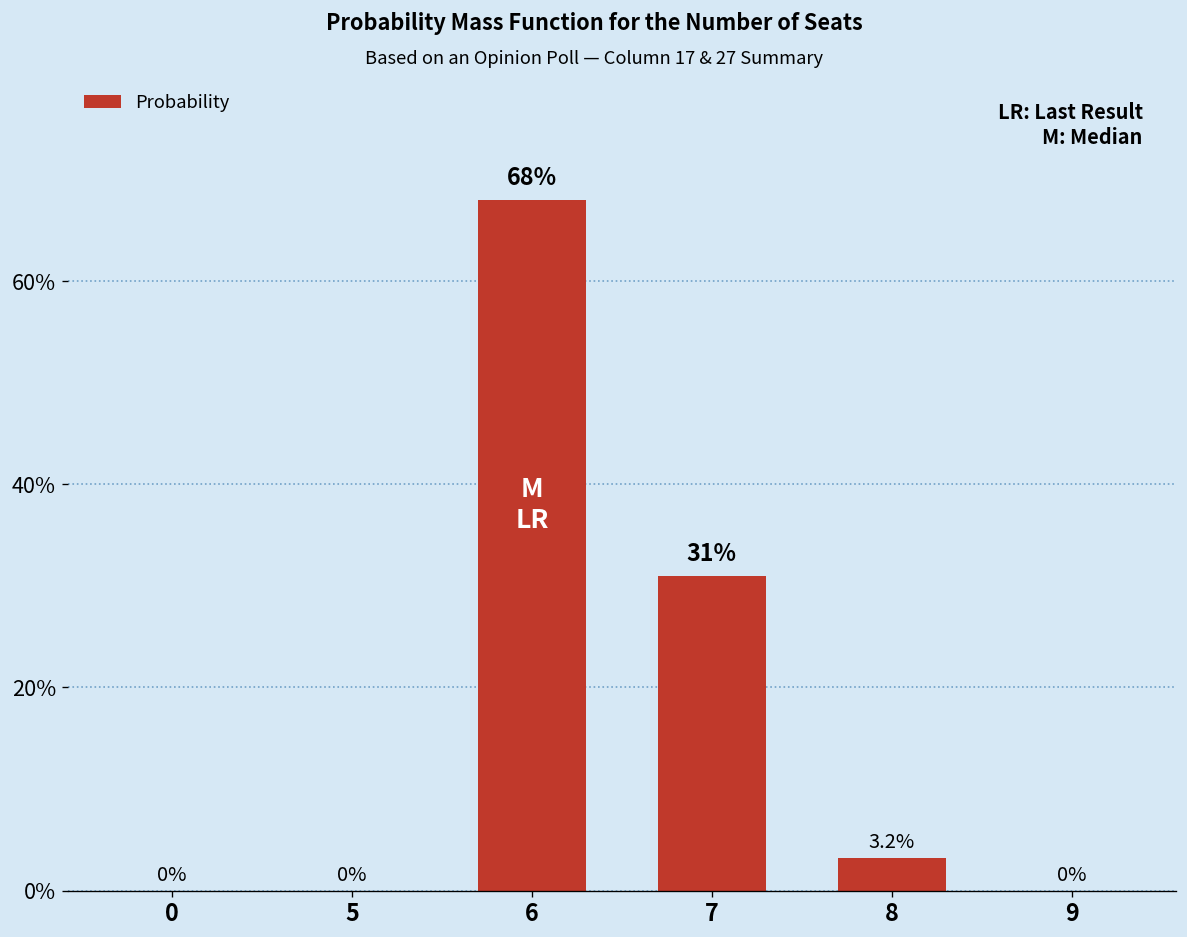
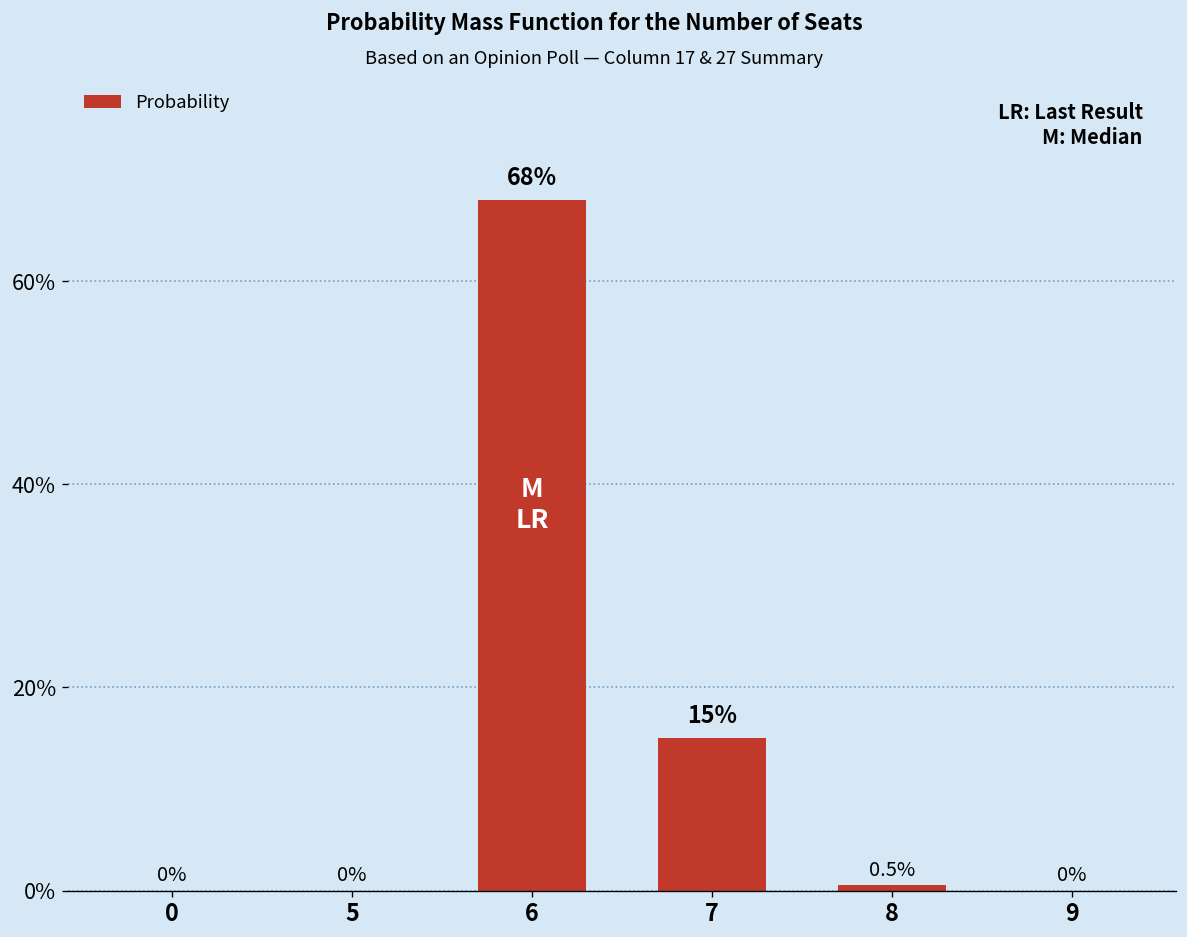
7: 31% -> 15%
8: 3.2% -> 0.5%
